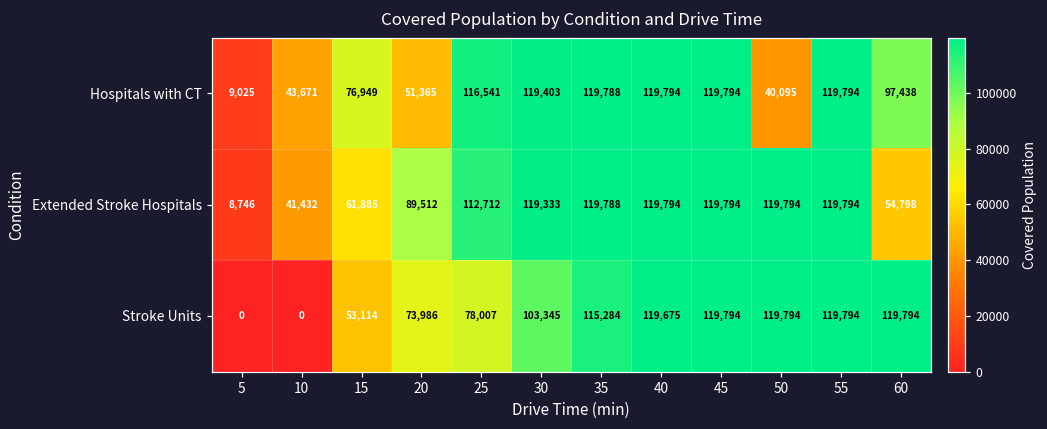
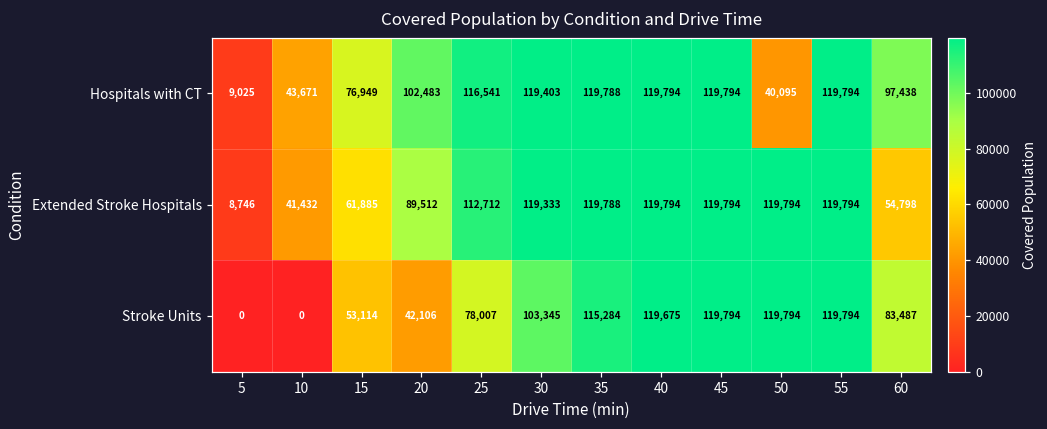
Hospitals with CT, 20: 51,365 -> 102,483
Stroke Units, 20: 73,986 -> 42,106
Stroke Units, 60: 119,794 -> 83,487
